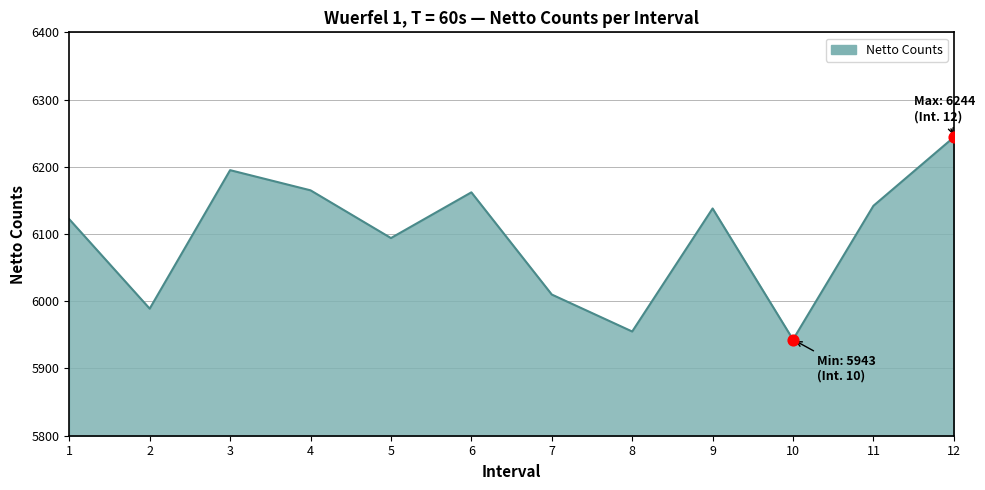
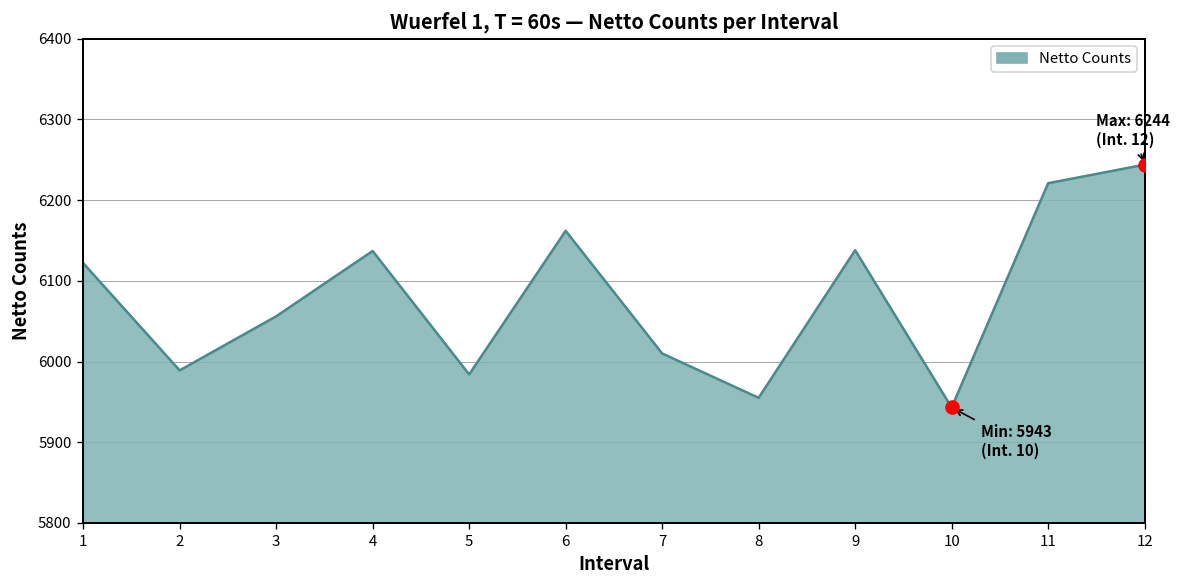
Netto Counts, 3: 6200 -> 6060
Netto Counts, 4: 6170 -> 6140
Netto Counts, 5: 6090 -> 5980
Netto Counts, 11: 6140 -> 6220
